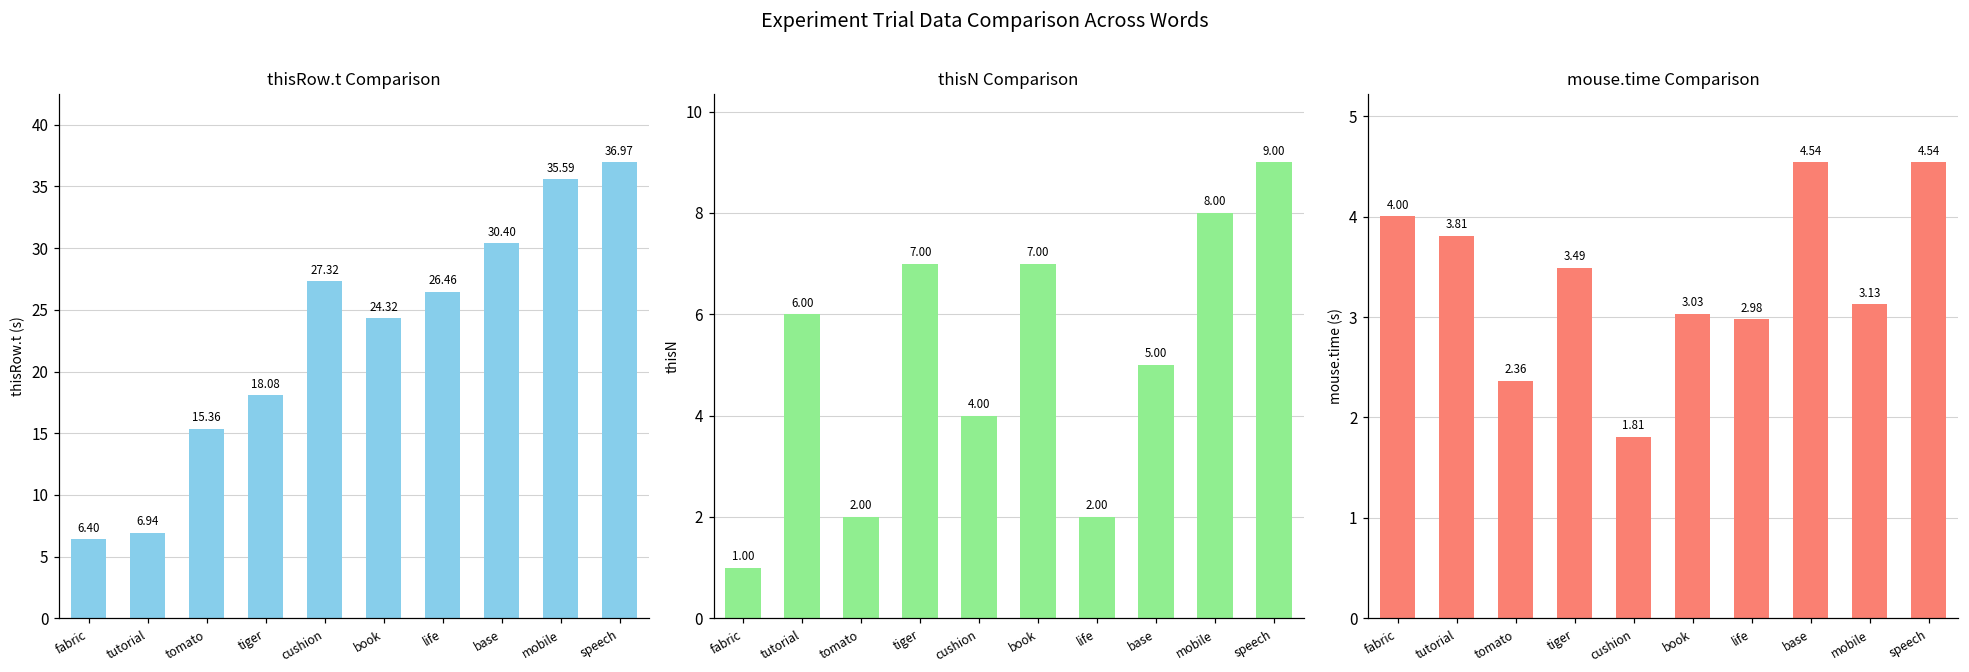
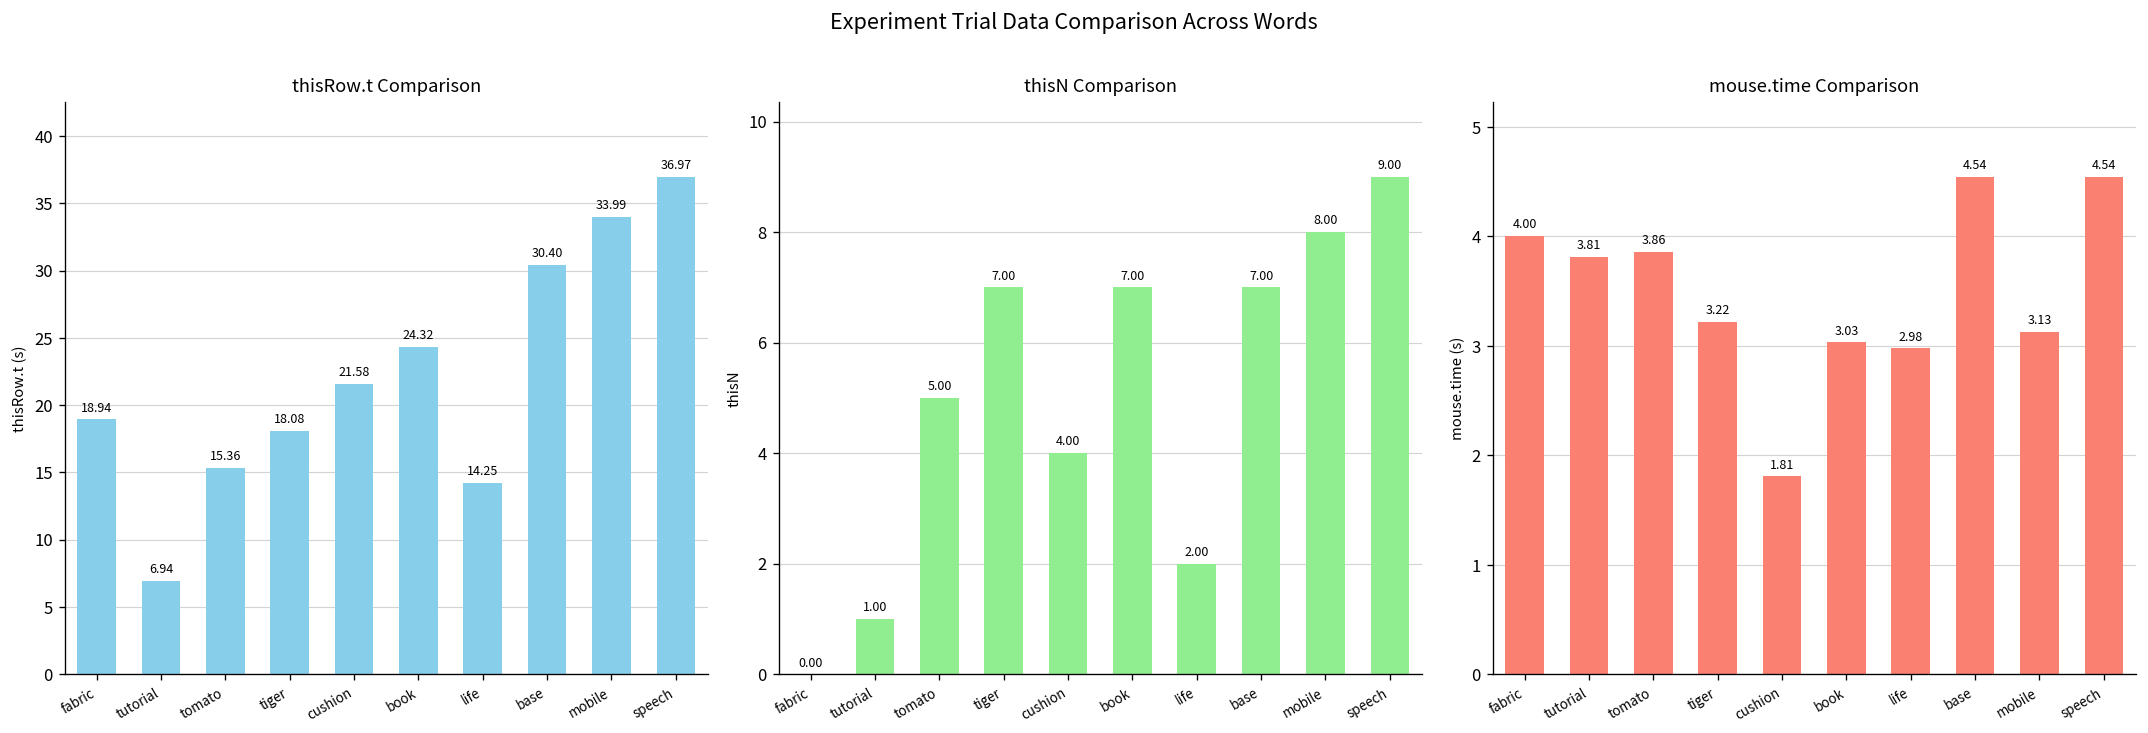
thisRow.t Comparison, fabric: 6.40 -> 18.94
thisRow.t Comparison, cushion: 27.32 -> 21.58
thisRow.t Comparison, life: 26.46 -> 14.25
thisRow.t Comparison, mobile: 35.59 -> 33.99
thisN Comparison, fabric: 1.00 -> 0.00
thisN Comparison, tutorial: 6.00 -> 1.00
thisN Comparison, tomato: 2.00 -> 5.00
thisN Comparison, base: 5.00 -> 7.00
mouse.time Comparison, tomato: 2.36 -> 3.86
mouse.time Comparison, tiger: 3.49 -> 3.22
